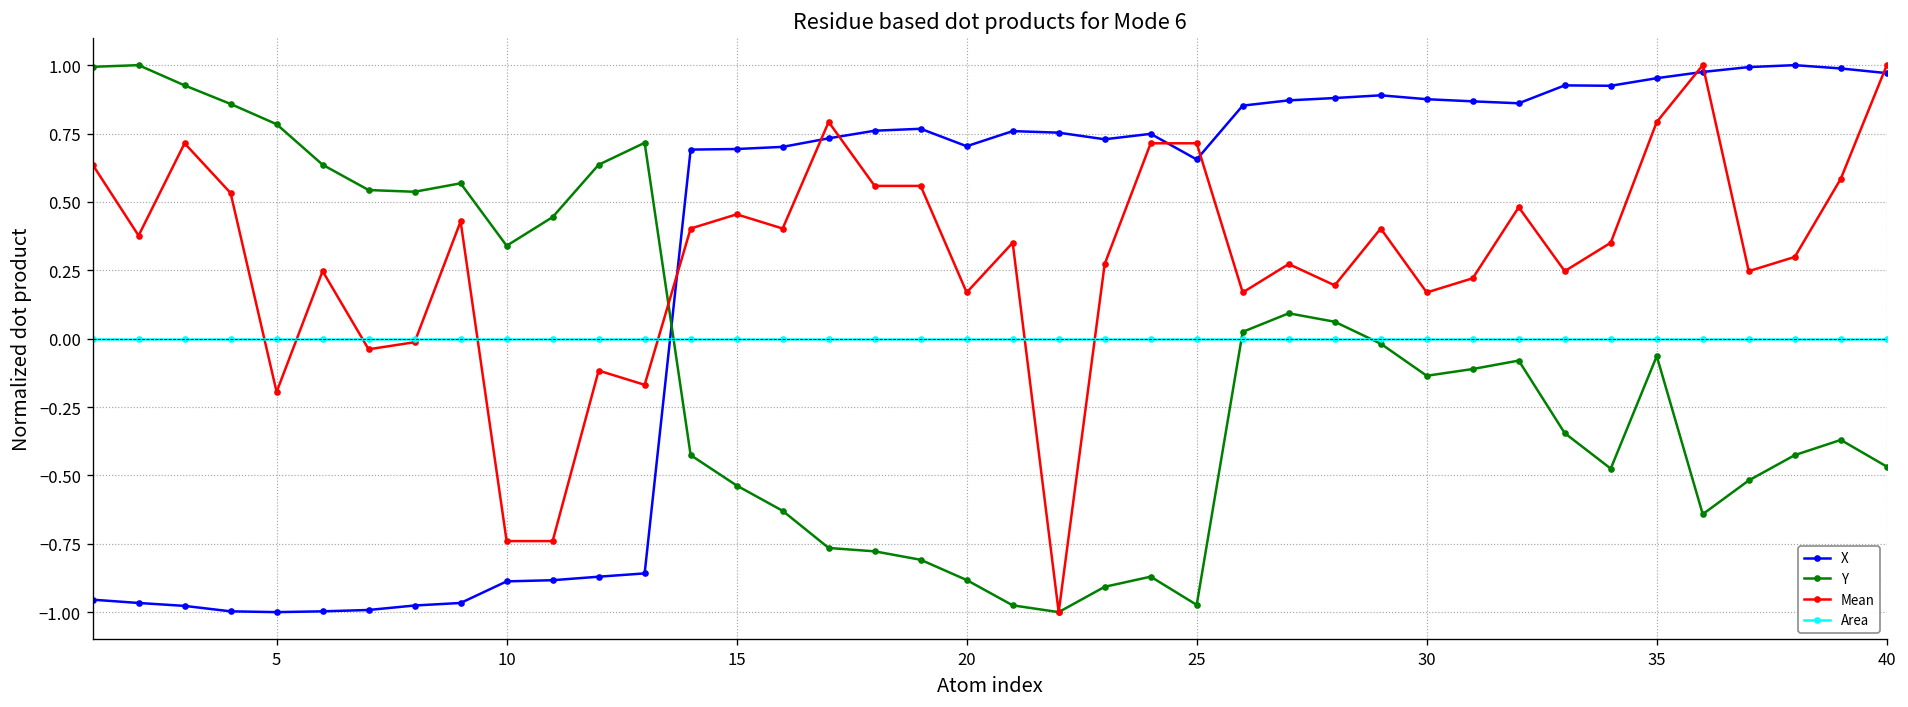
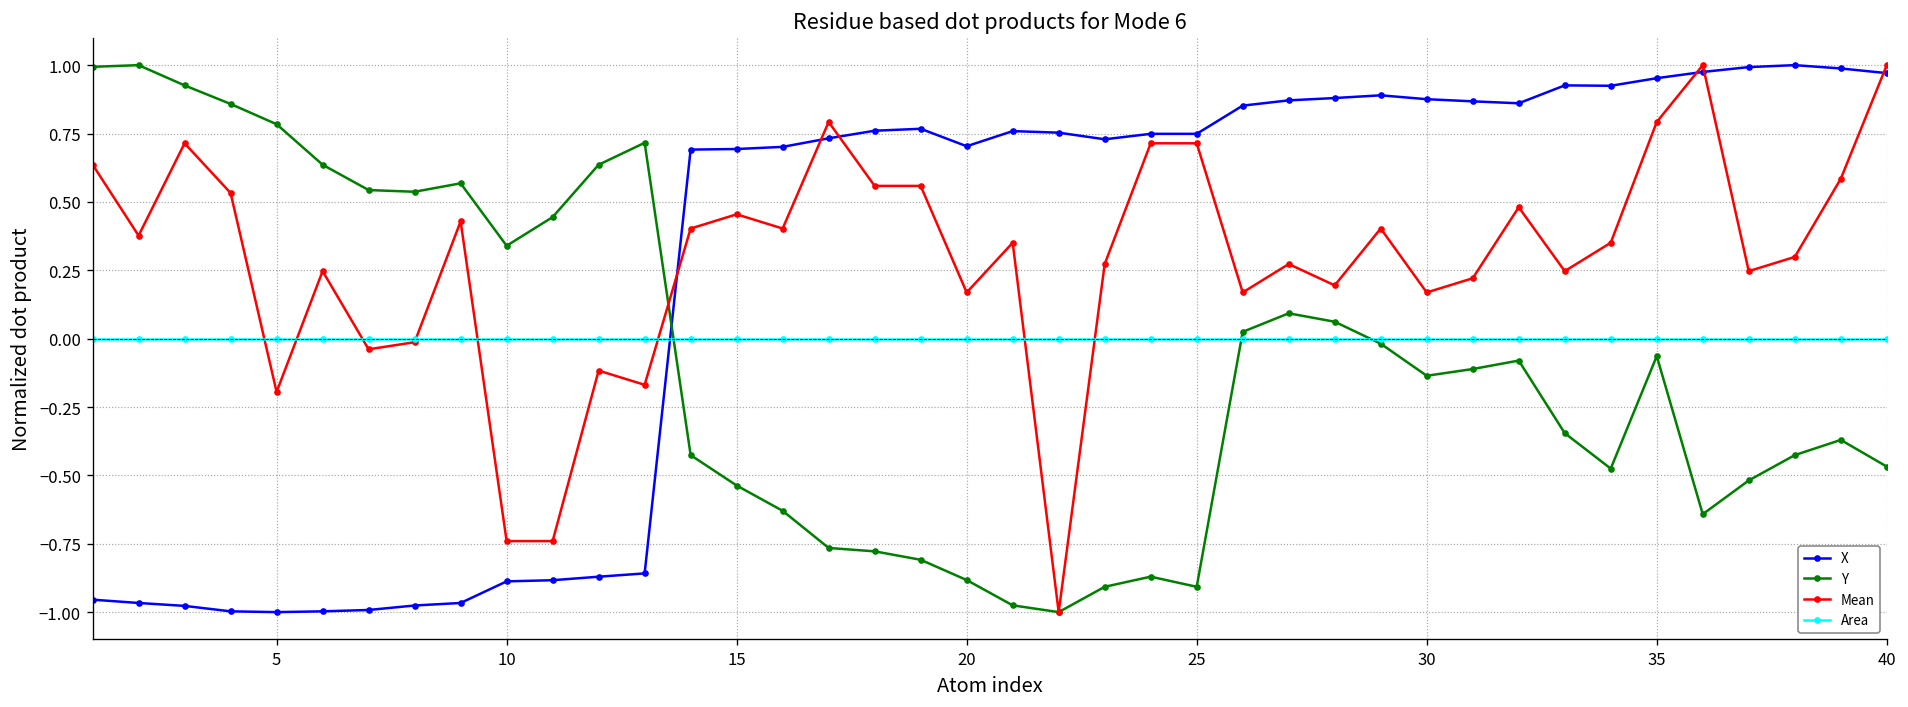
X, 25: 0.66 -> 0.75
Y, 25: -0.97 -> -0.91
